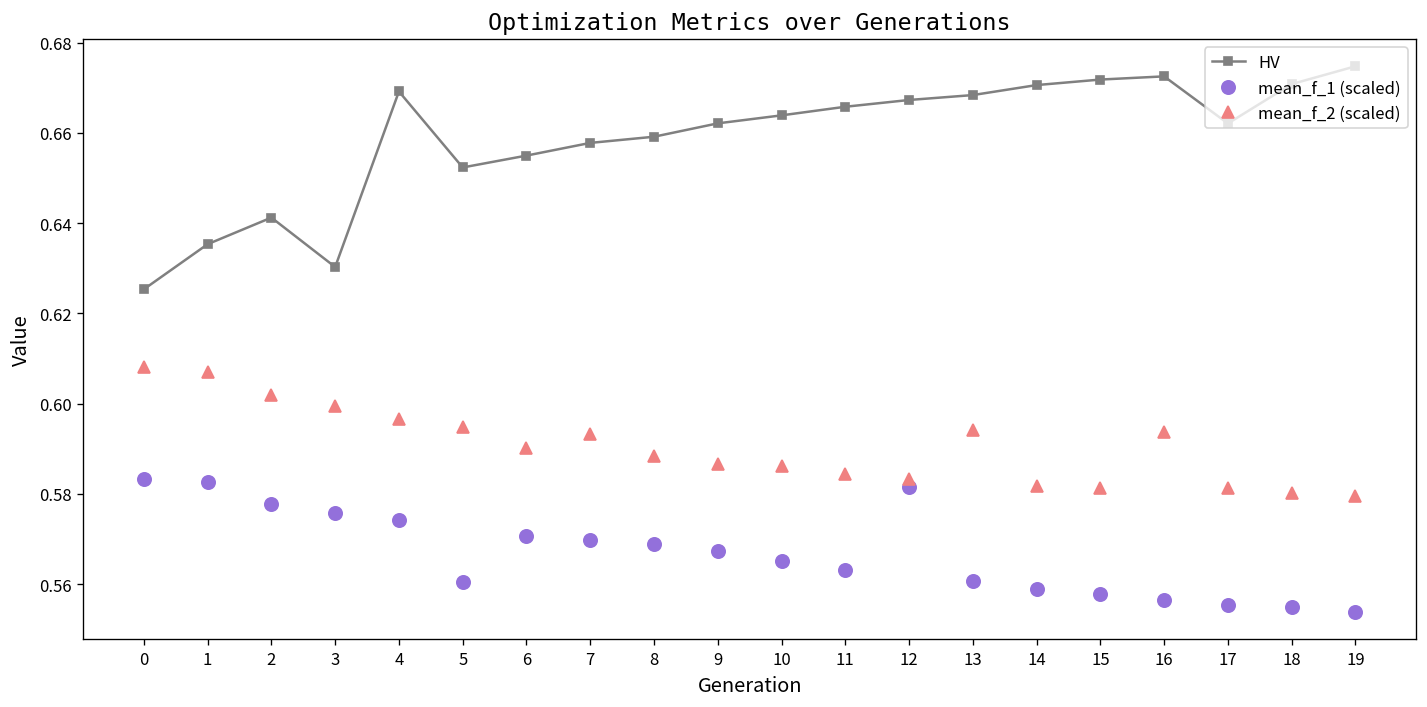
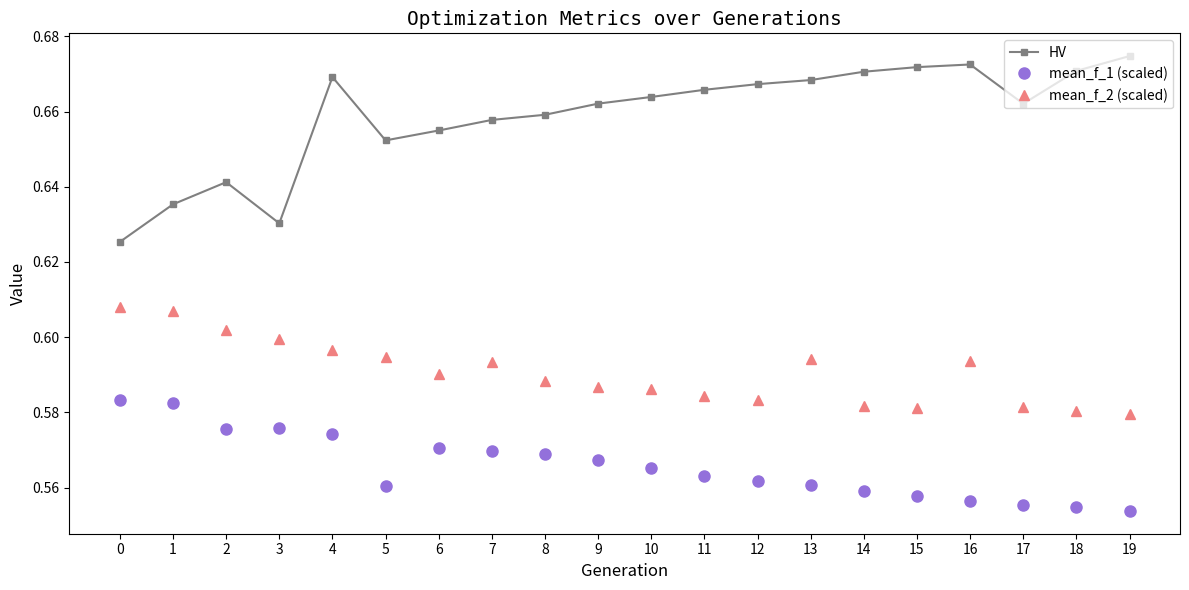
mean_f_1 (scaled), 2: 0.578 -> 0.576
mean_f_1 (scaled), 12: 0.582 -> 0.562
